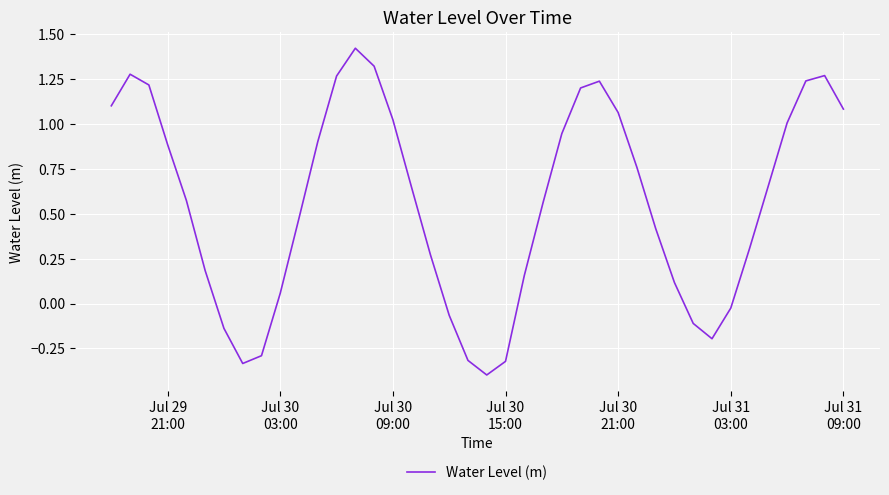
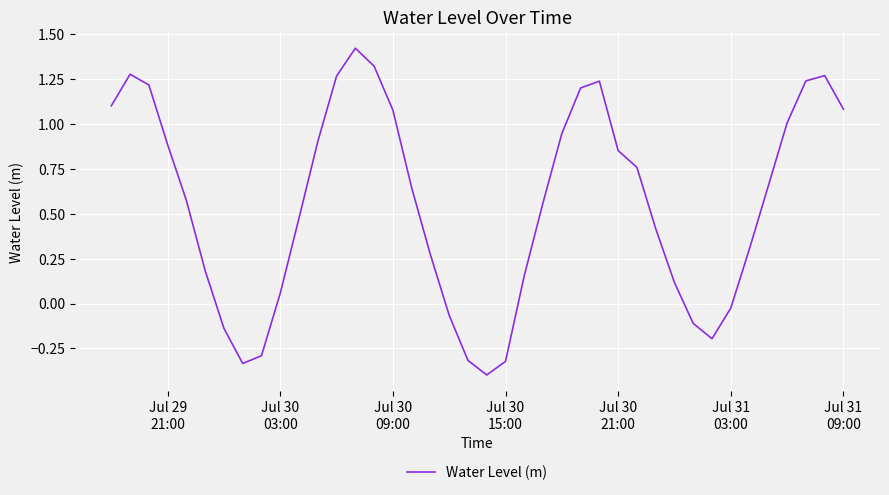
Jul 30 09:00: 1.02 -> 1.08
Jul 30 21:00: 1.06 -> 0.85
